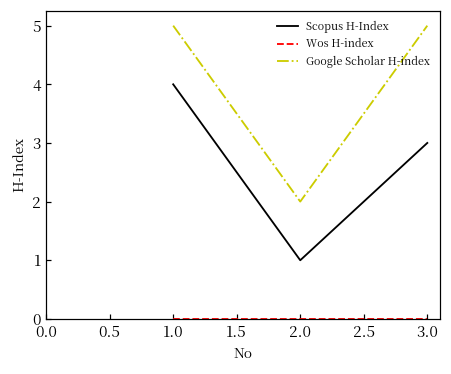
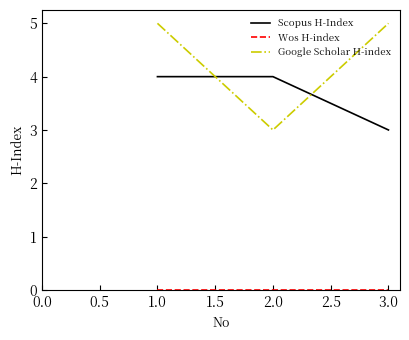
Scopus H-Index, 2.0: 1 -> 4
Google Scholar H-index, 2.0: 2 -> 3
